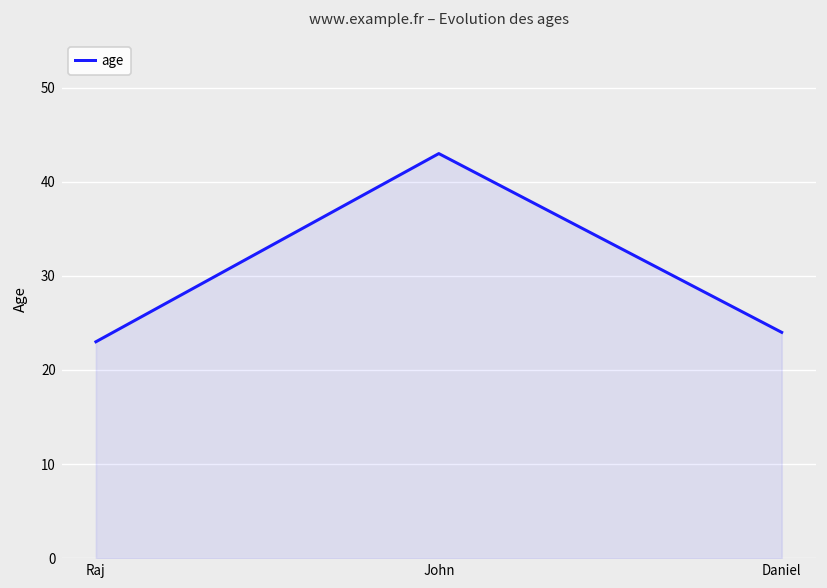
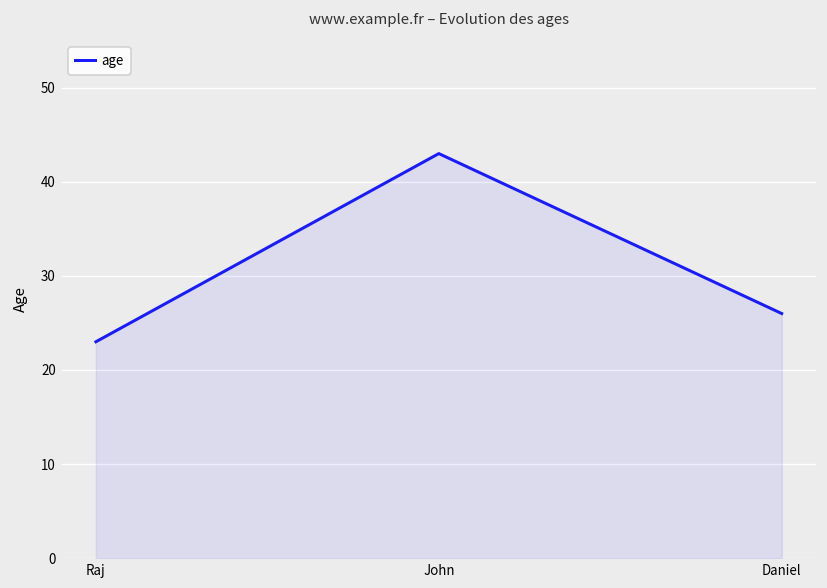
Daniel: 24 -> 26
